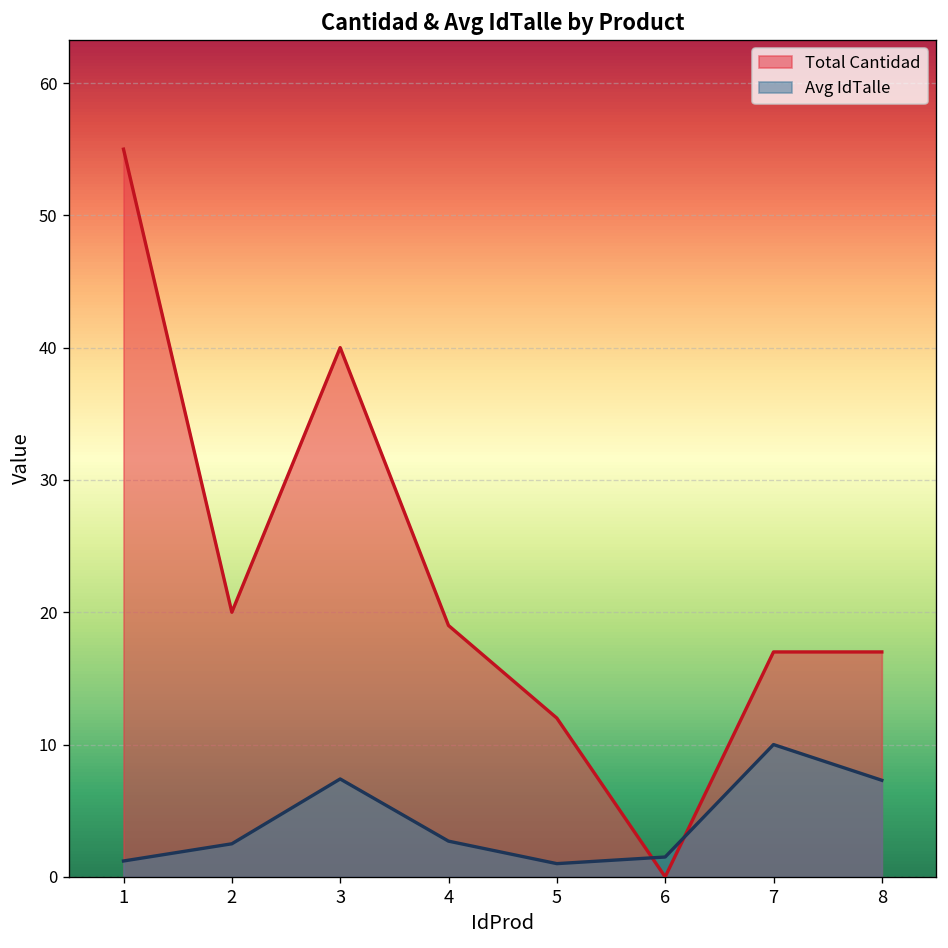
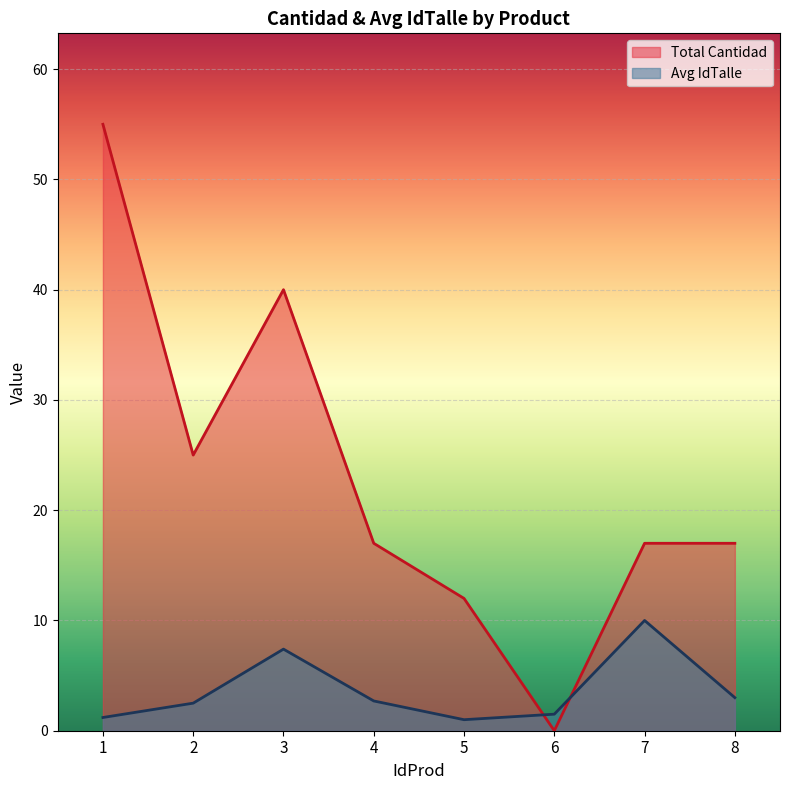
Total Cantidad, 2: 20 -> 25
Total Cantidad, 4: 19 -> 17
Avg IdTalle, 8: 7.3 -> 3.0
